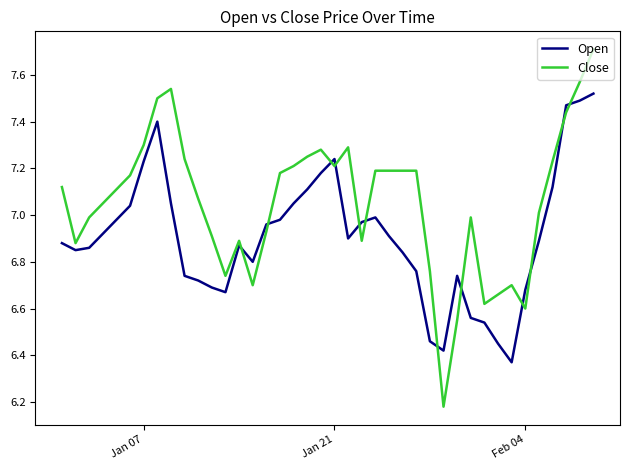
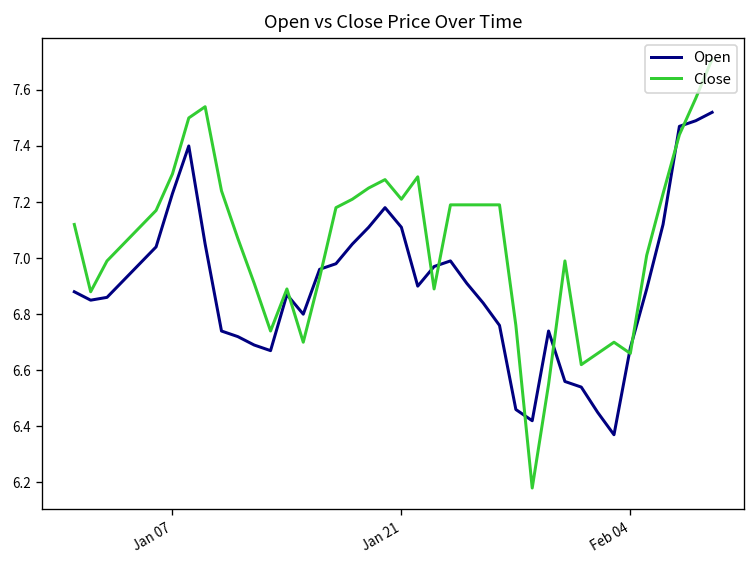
Open, Jan 21: 7.24 -> 7.11
Close, Feb 04: 6.60 -> 6.66
